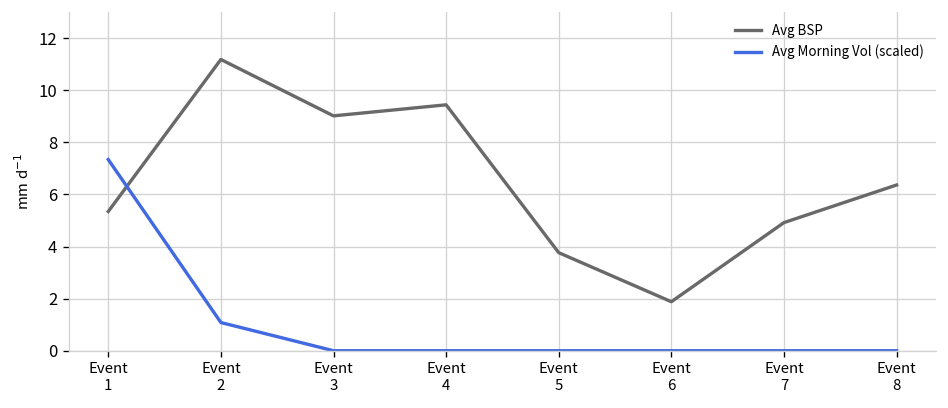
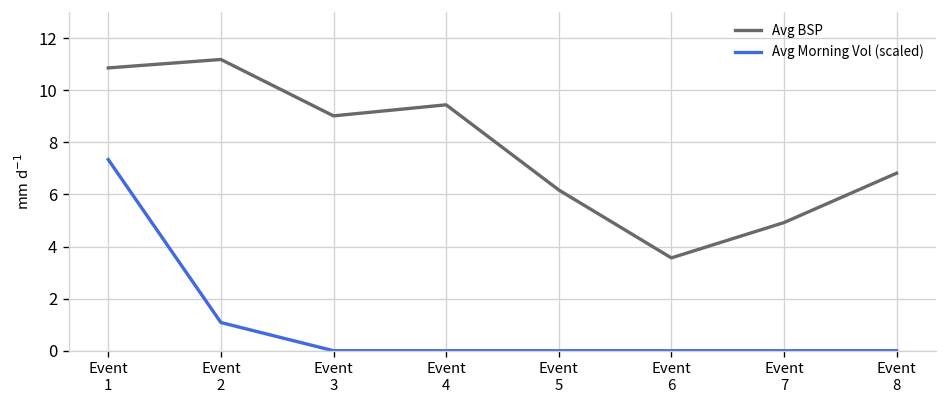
Avg BSP, Event 1: 5.3 -> 10.9
Avg BSP, Event 5: 3.8 -> 6.2
Avg BSP, Event 6: 1.9 -> 3.6
Avg BSP, Event 8: 6.4 -> 6.8
